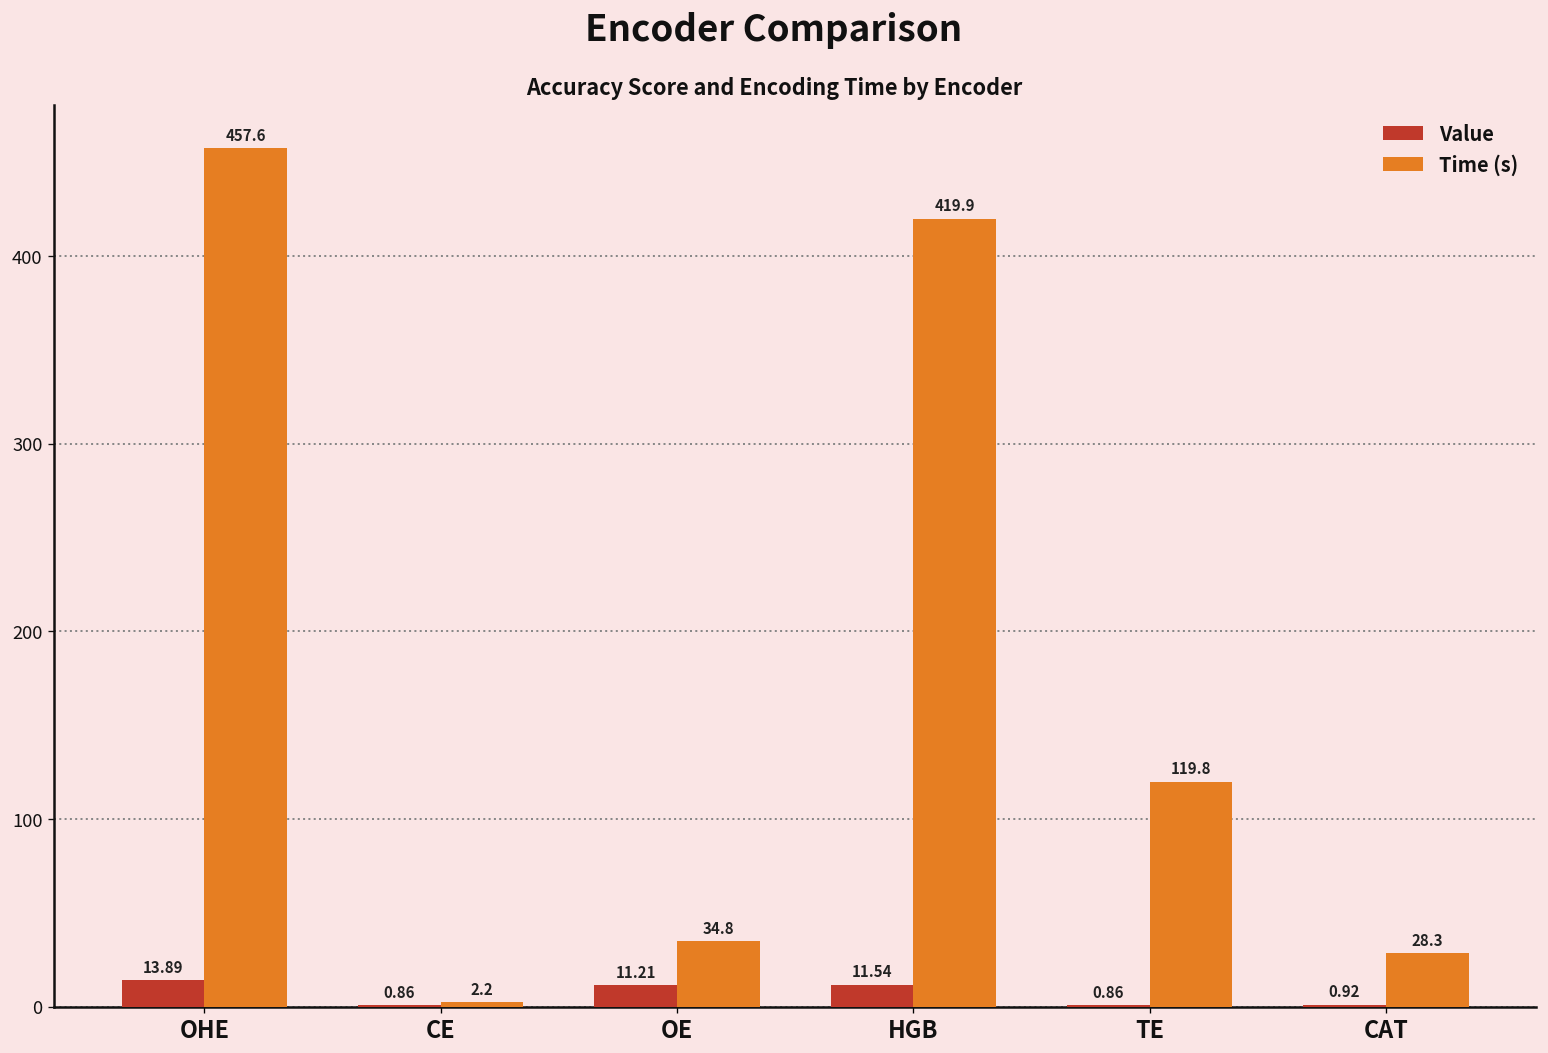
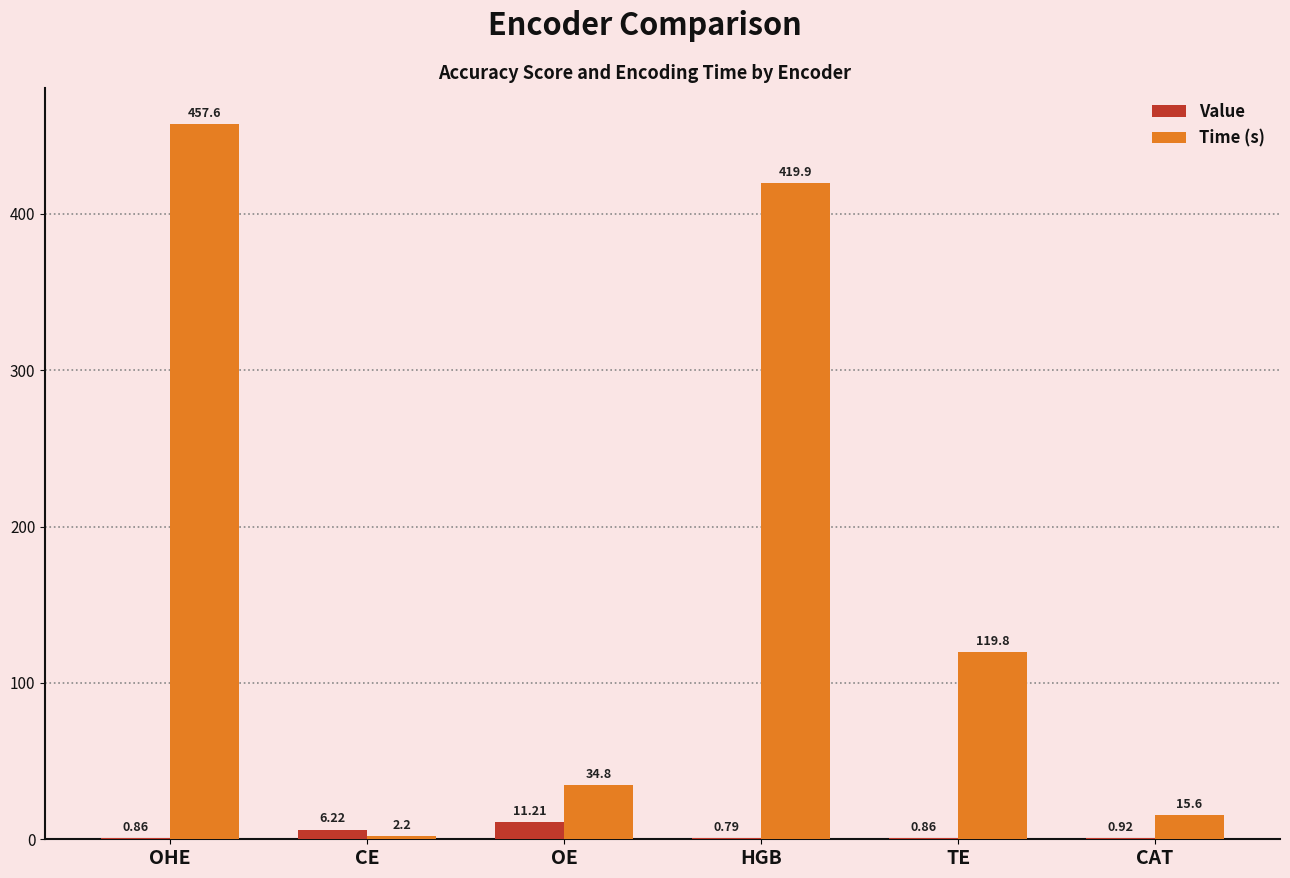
Value, OHE: 13.89 -> 0.86
Value, CE: 0.86 -> 6.22
Value, HGB: 11.54 -> 0.79
Time (s), CAT: 28.3 -> 15.6
